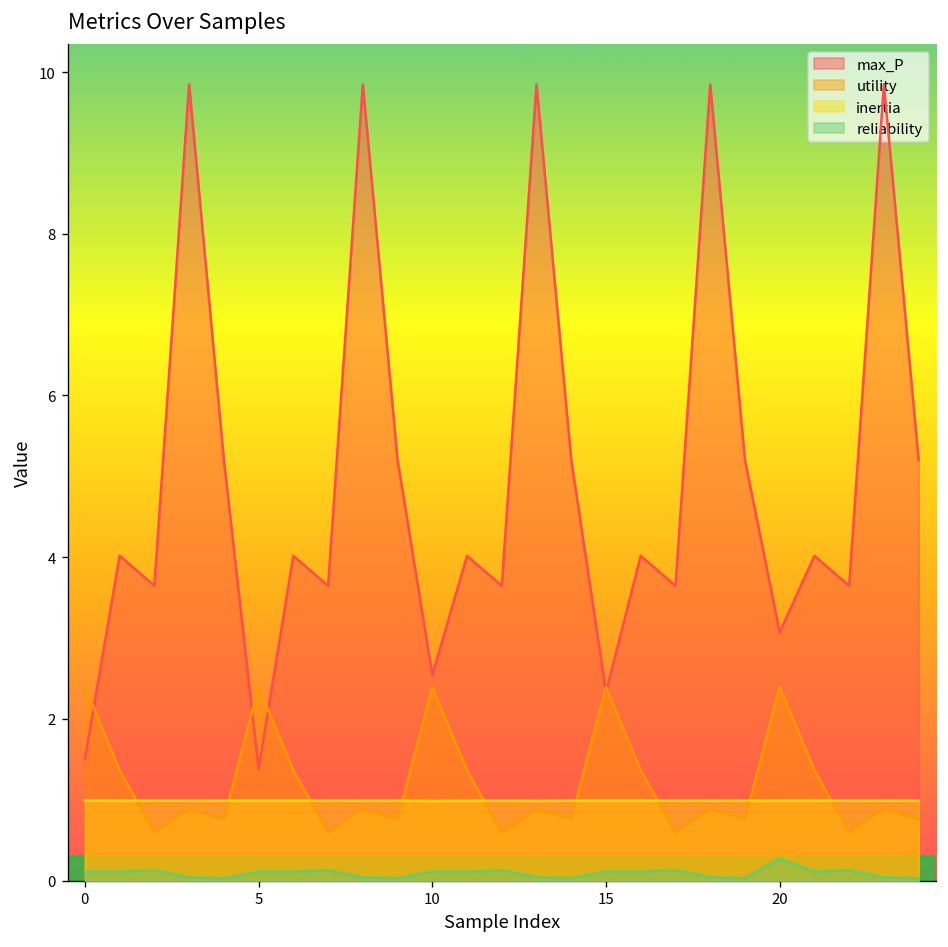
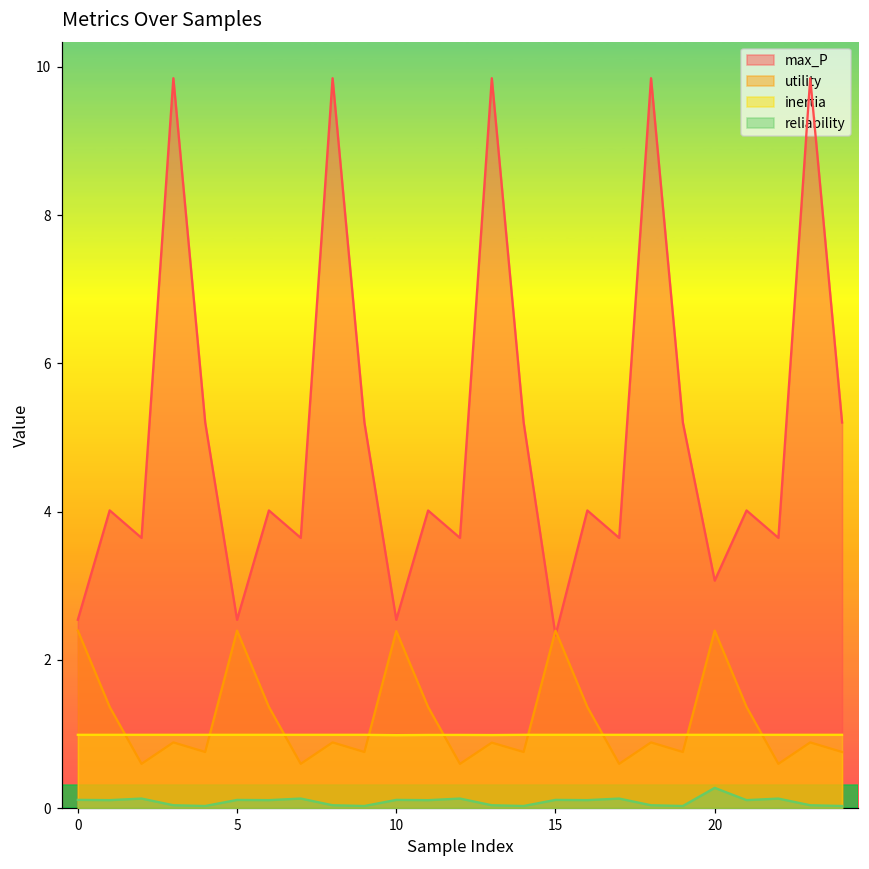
max_P, 0: 1.5 -> 2.5
max_P, 5: 1.4 -> 2.5
